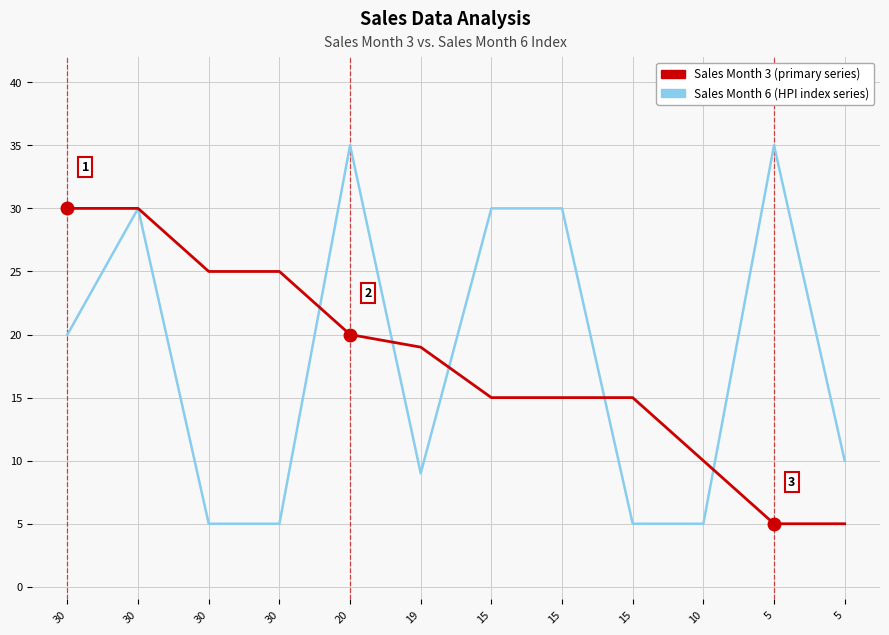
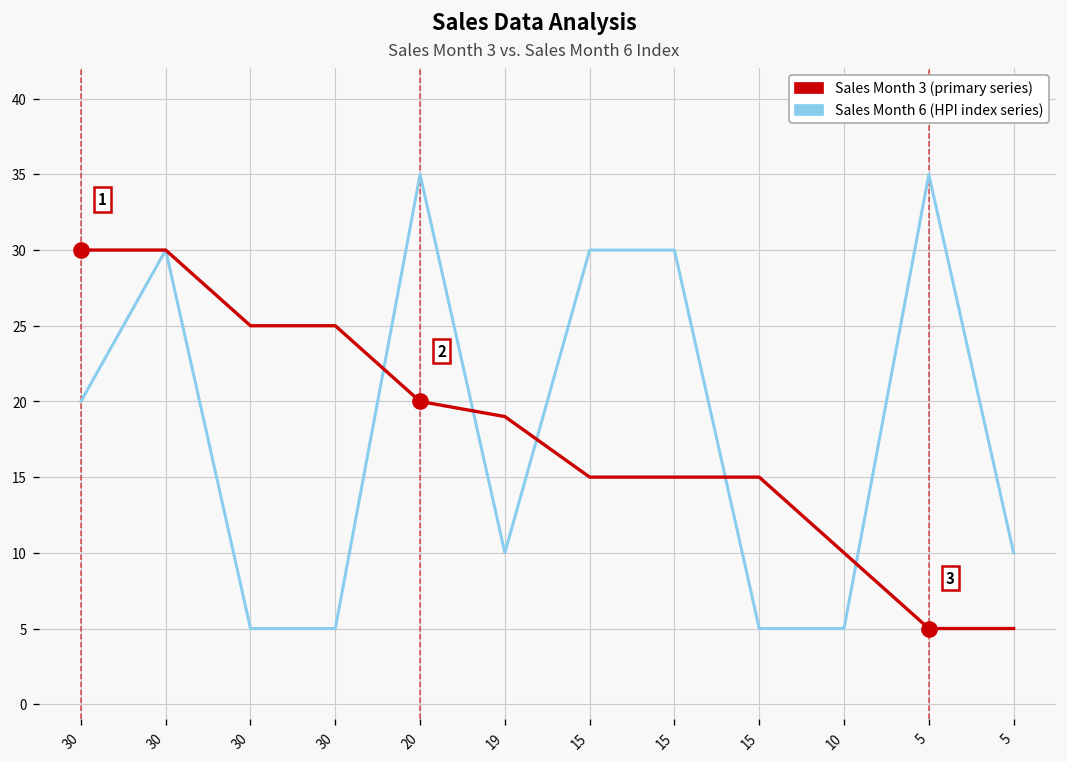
Sales Month 6 (HPI index series), 19: 9 -> 10
